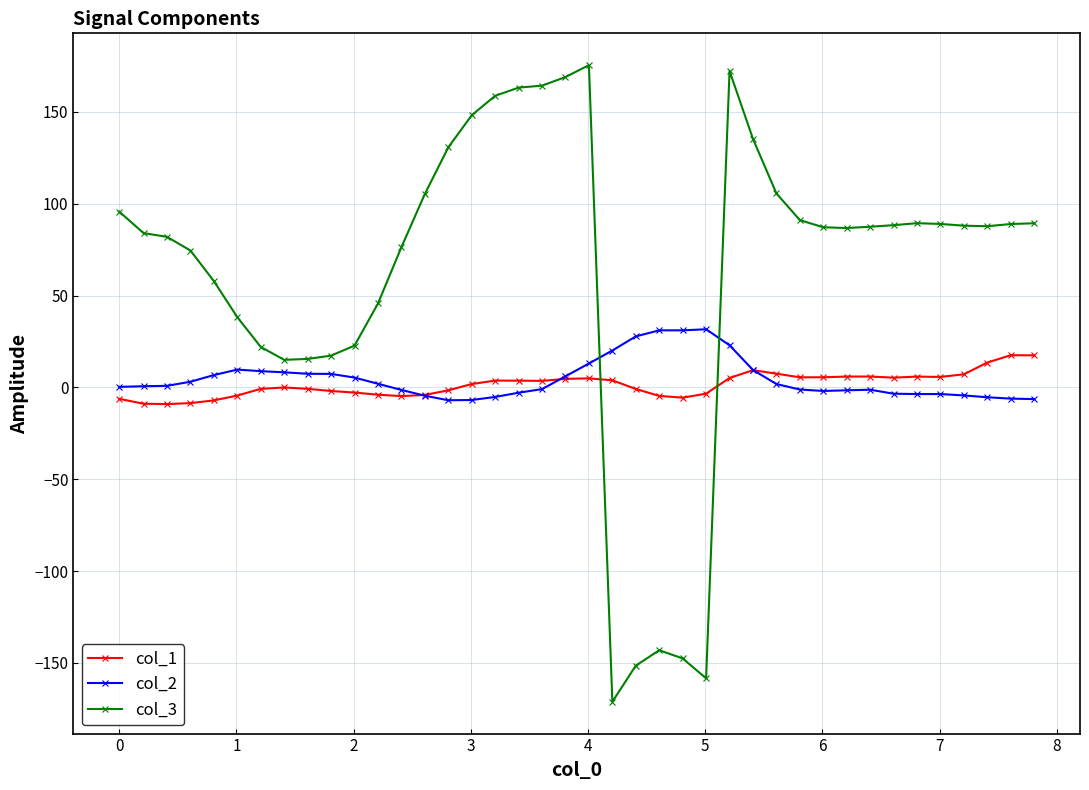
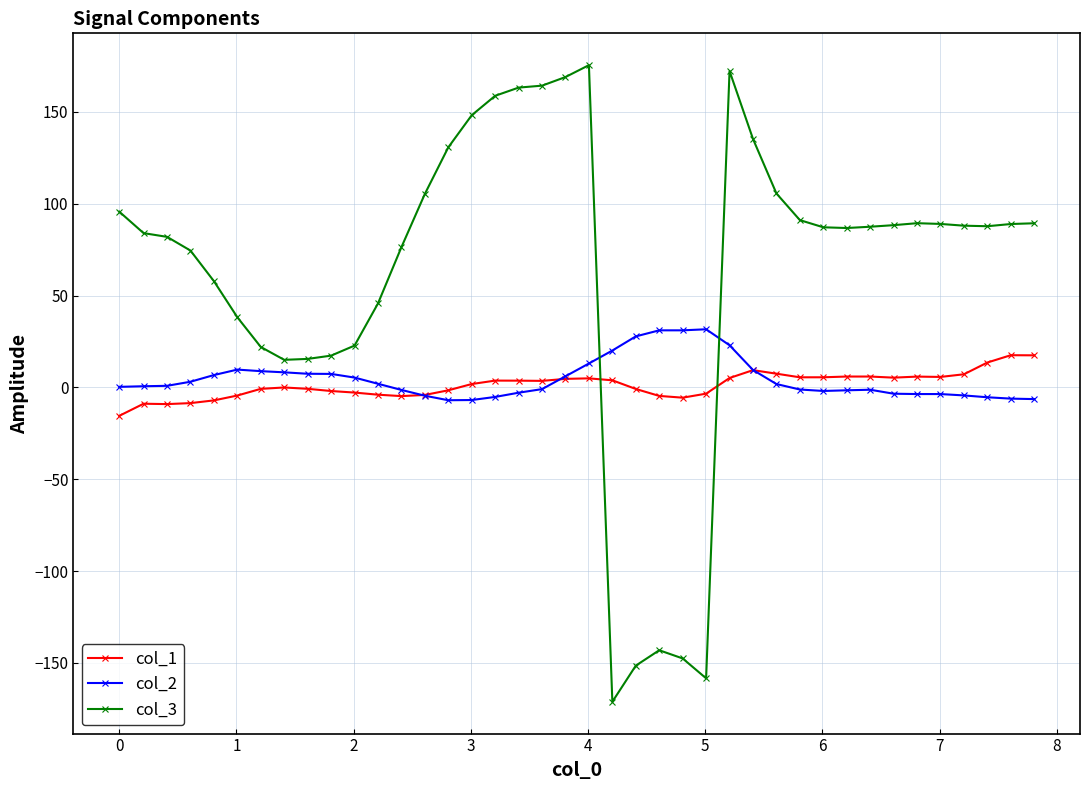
col_1, 0: -6 -> -16
